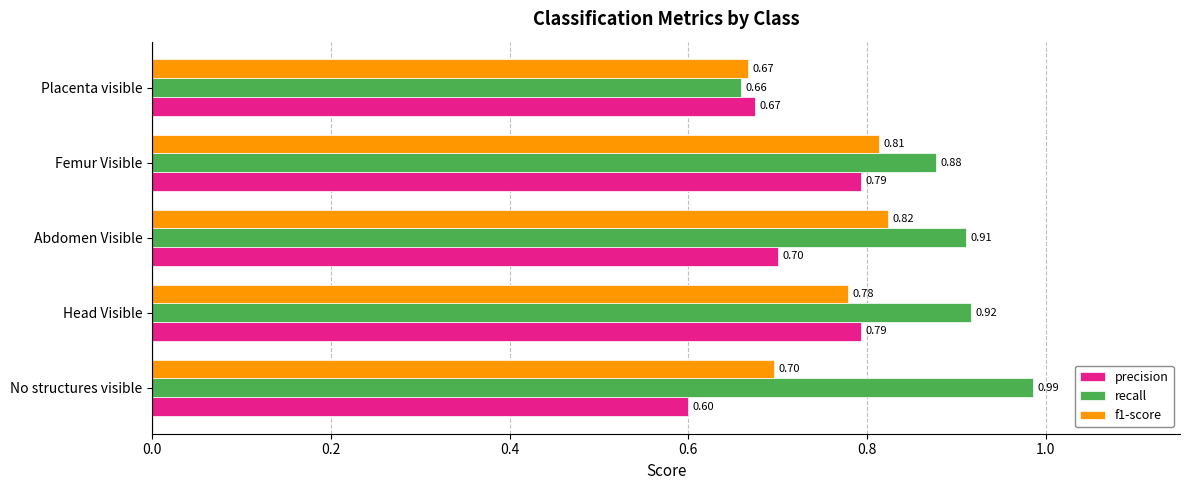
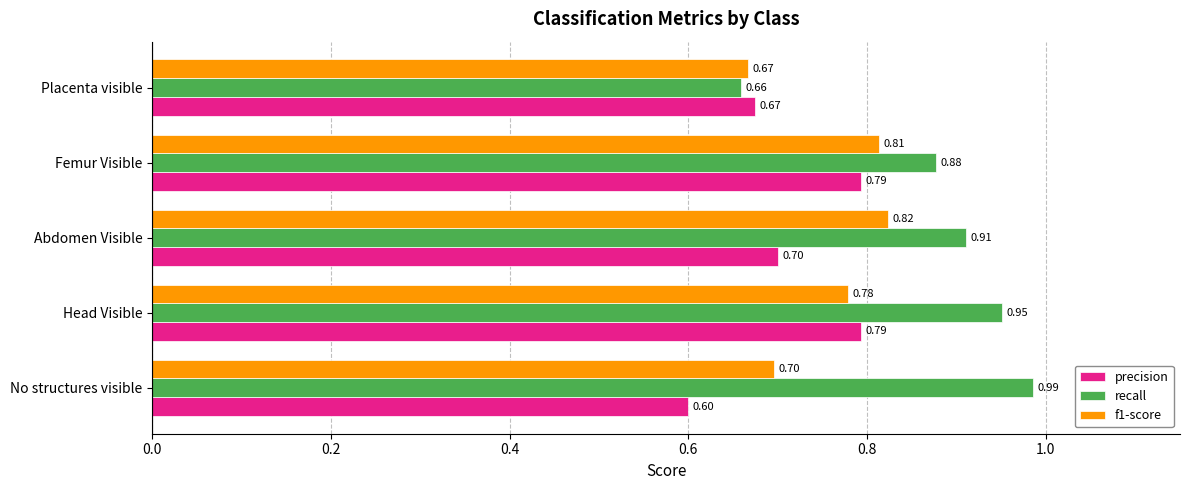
recall, Head Visible: 0.92 -> 0.95
